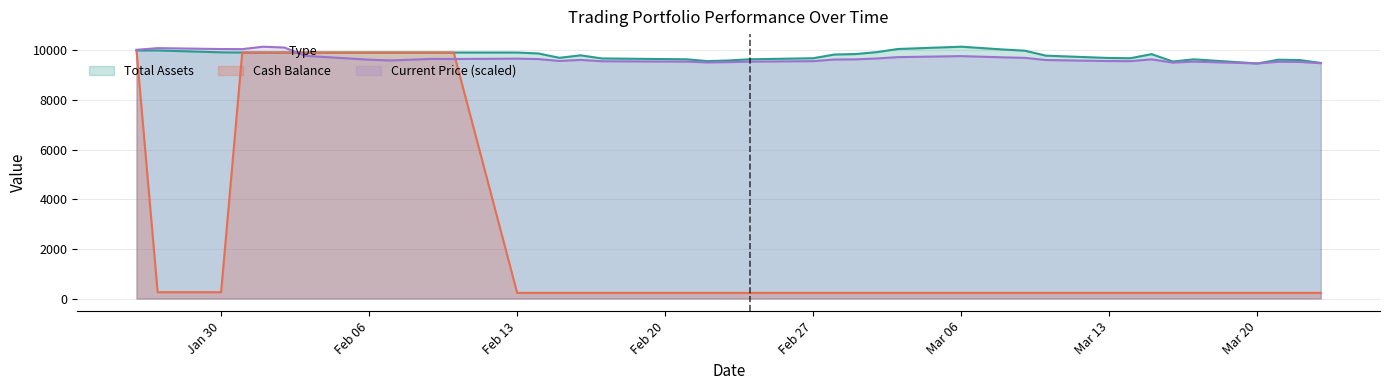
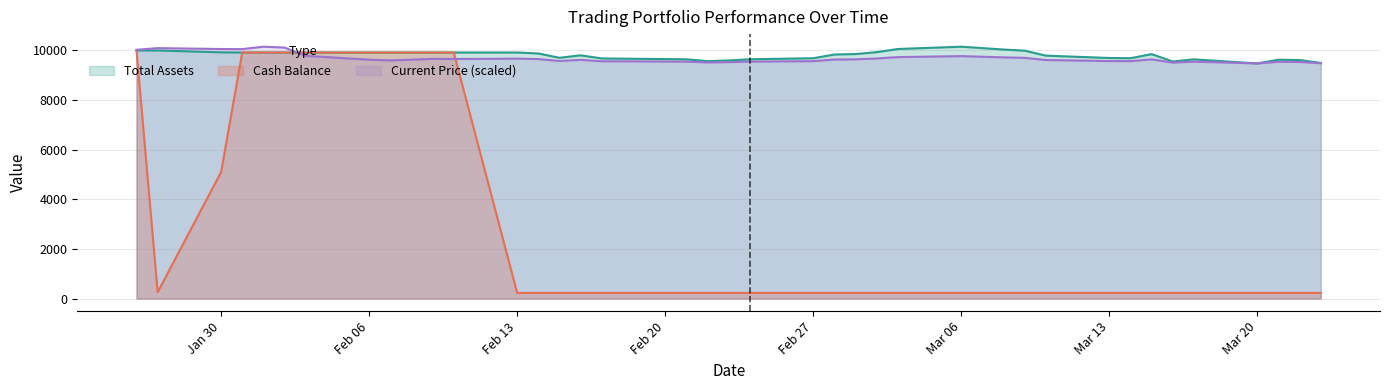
Cash Balance, Jan 30: 300 -> 5100
